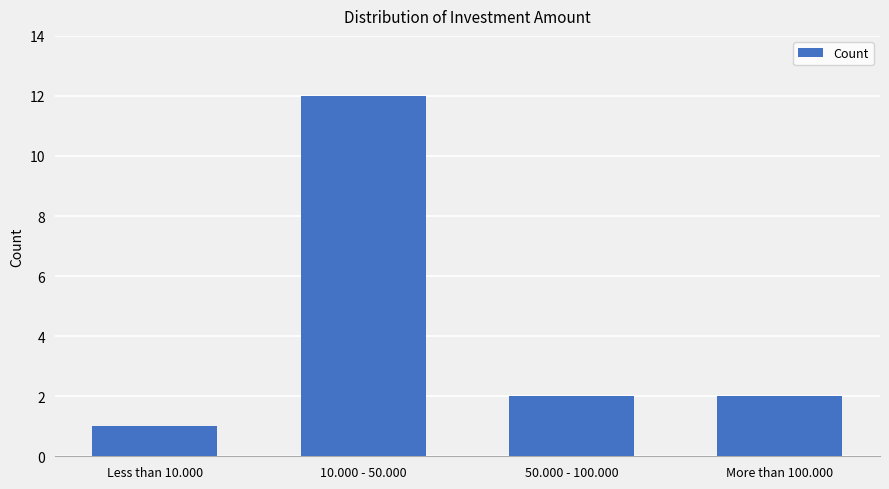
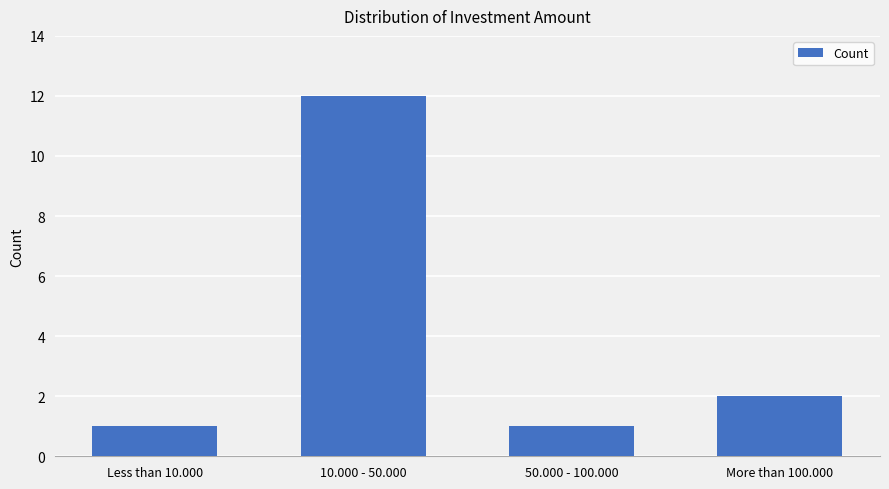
50.000 - 100.000: 2 -> 1
